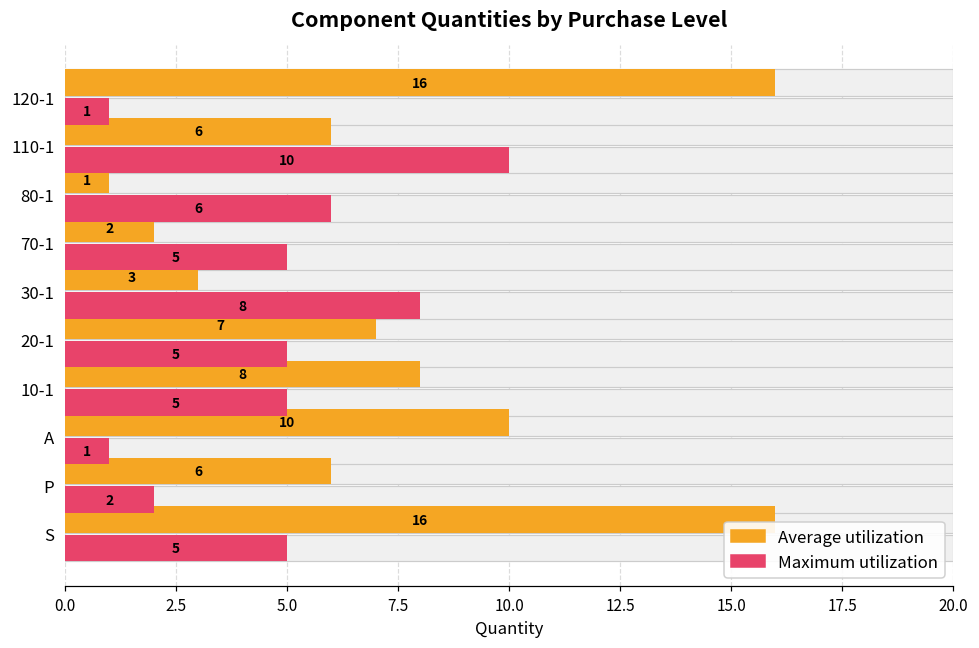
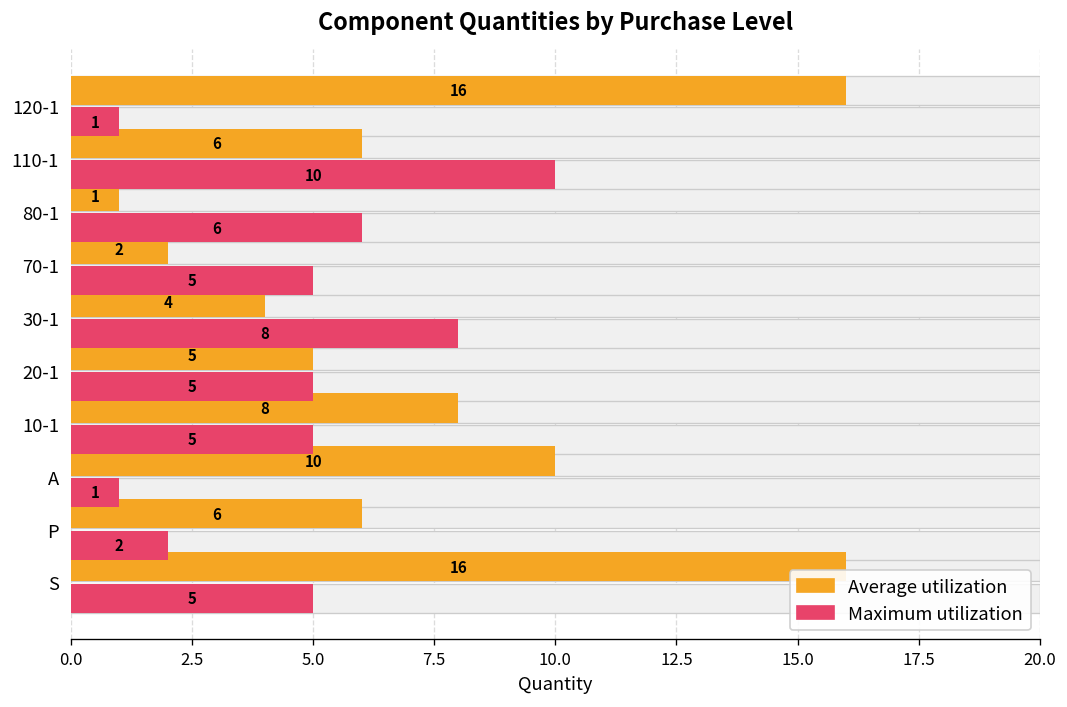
Average utilization, 30-1: 3 -> 4
Average utilization, 20-1: 7 -> 5
